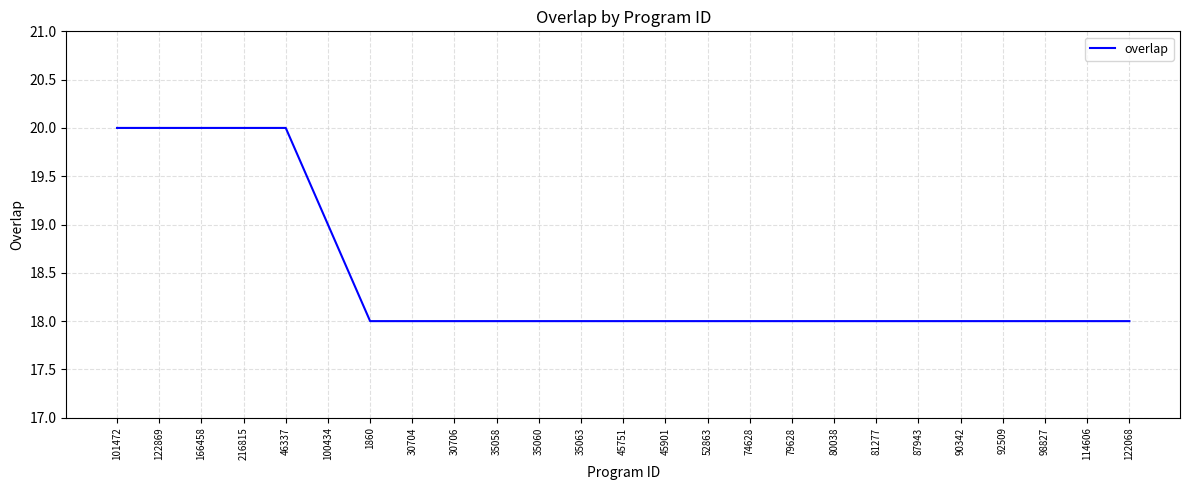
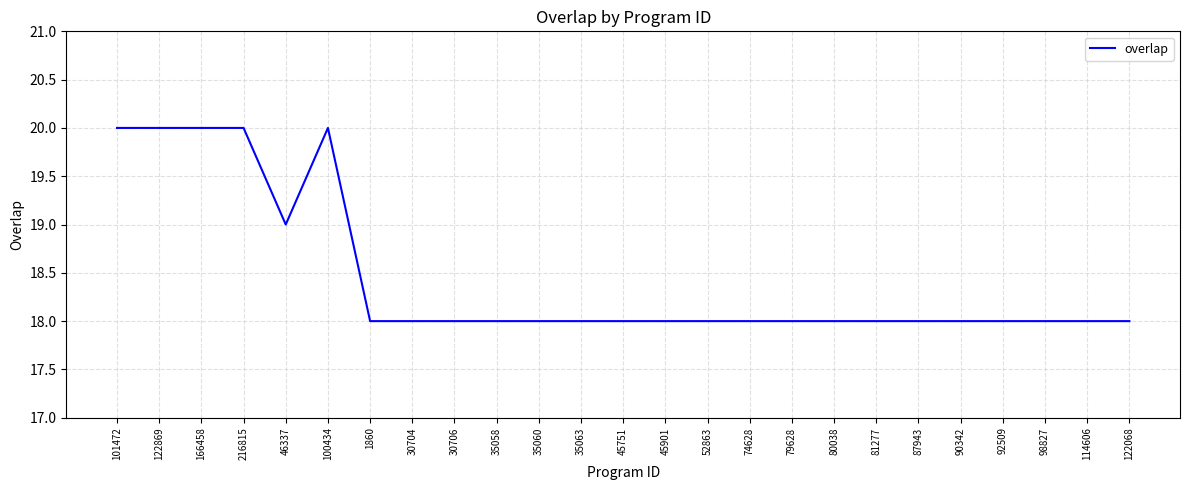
46337: 20 -> 19
100434: 19 -> 20
